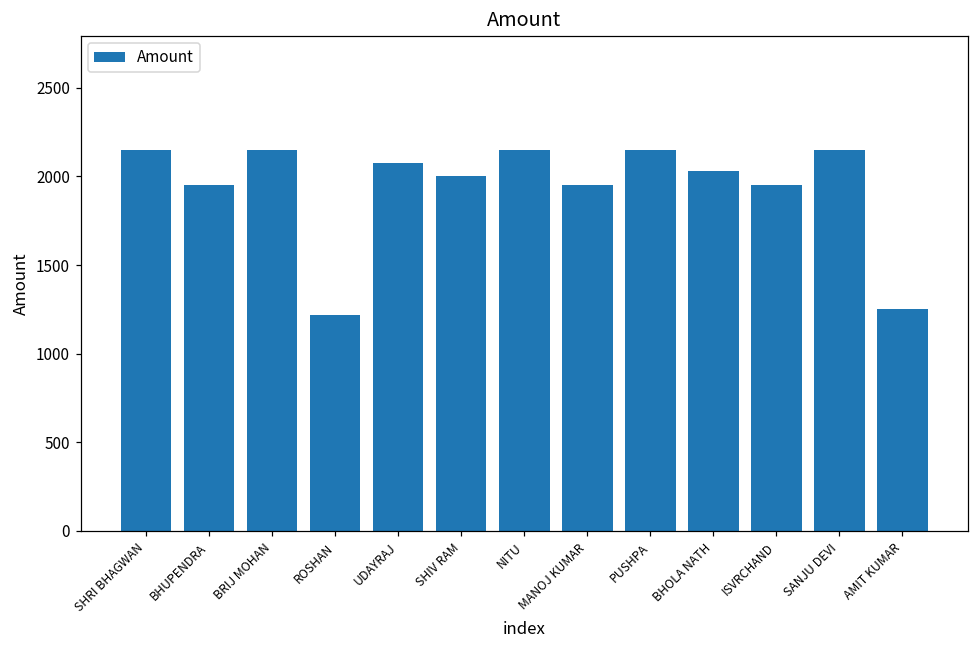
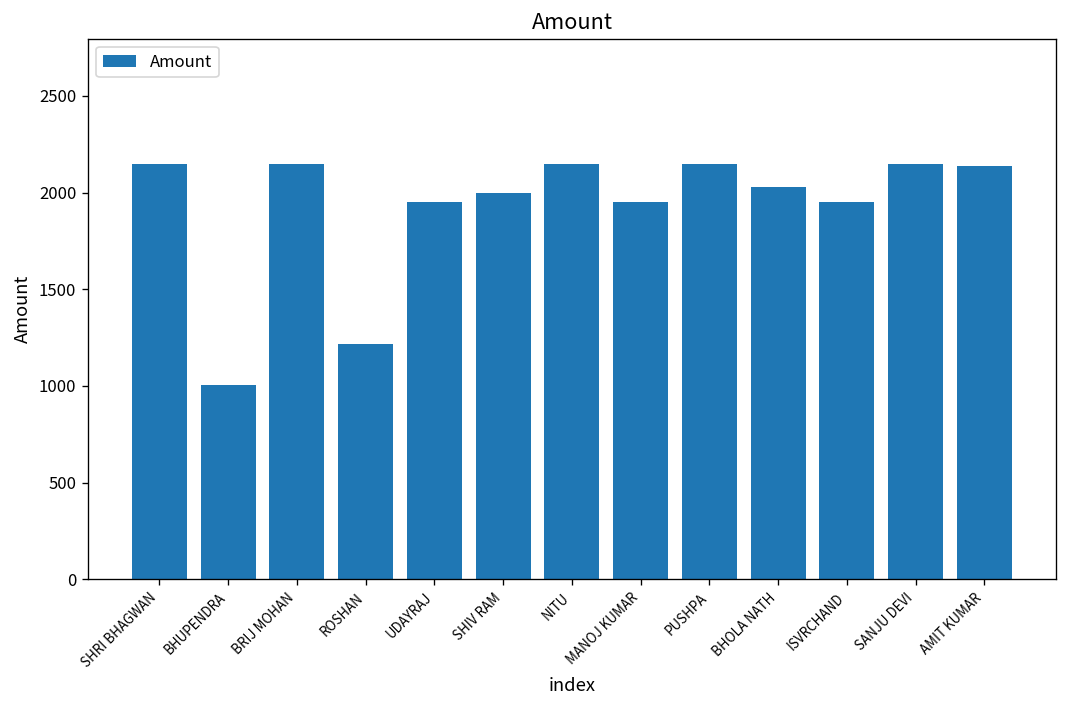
BHUPENDRA: 1950 -> 1000
UDAYRAJ: 2080 -> 1950
AMIT KUMAR: 1250 -> 2140
